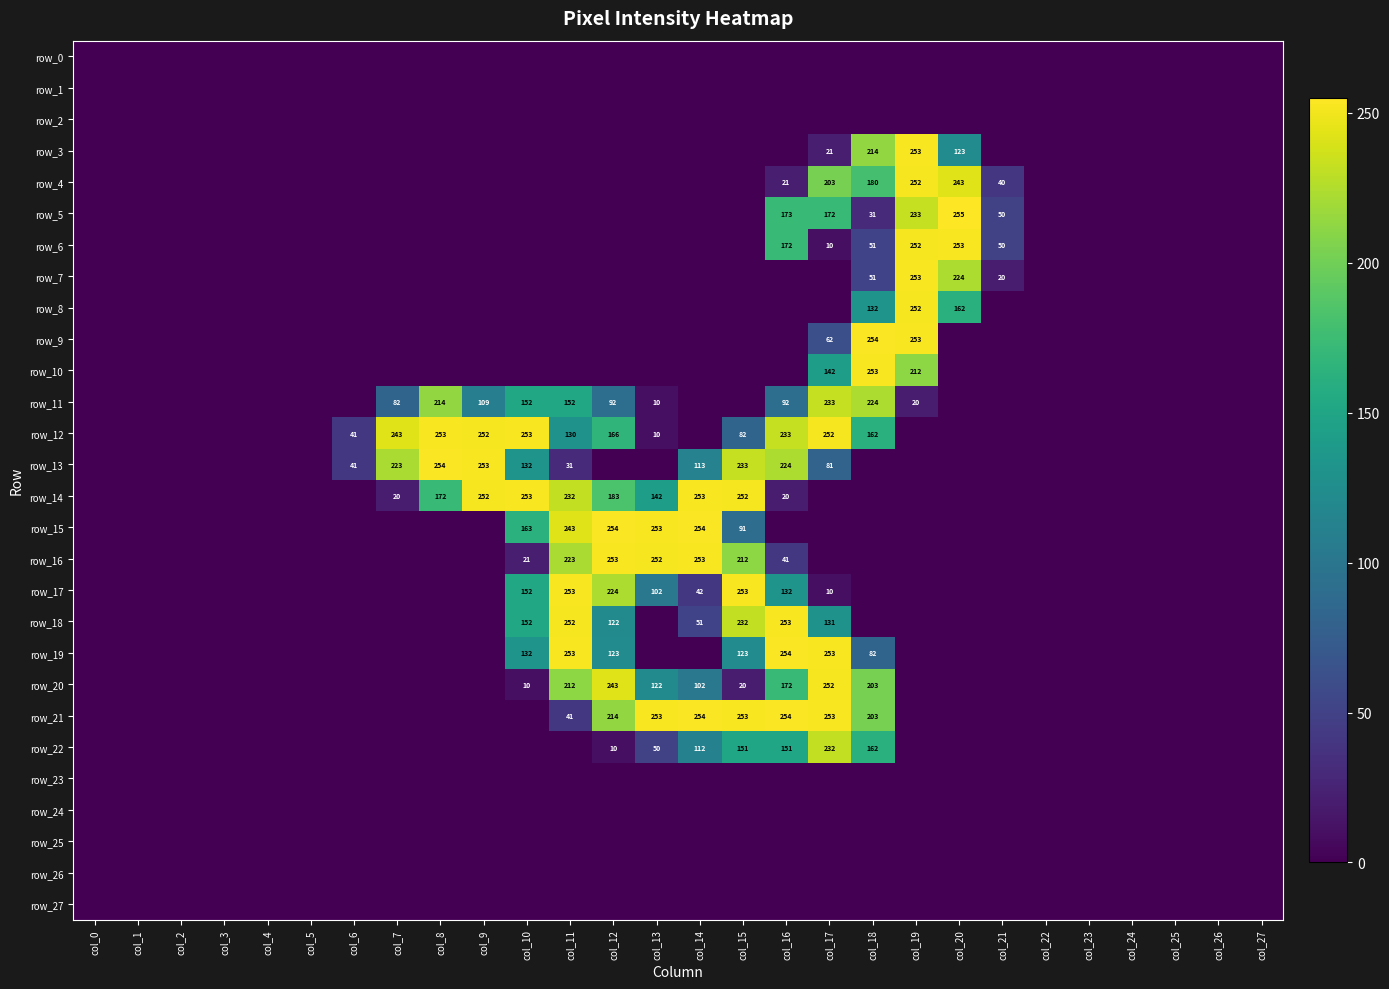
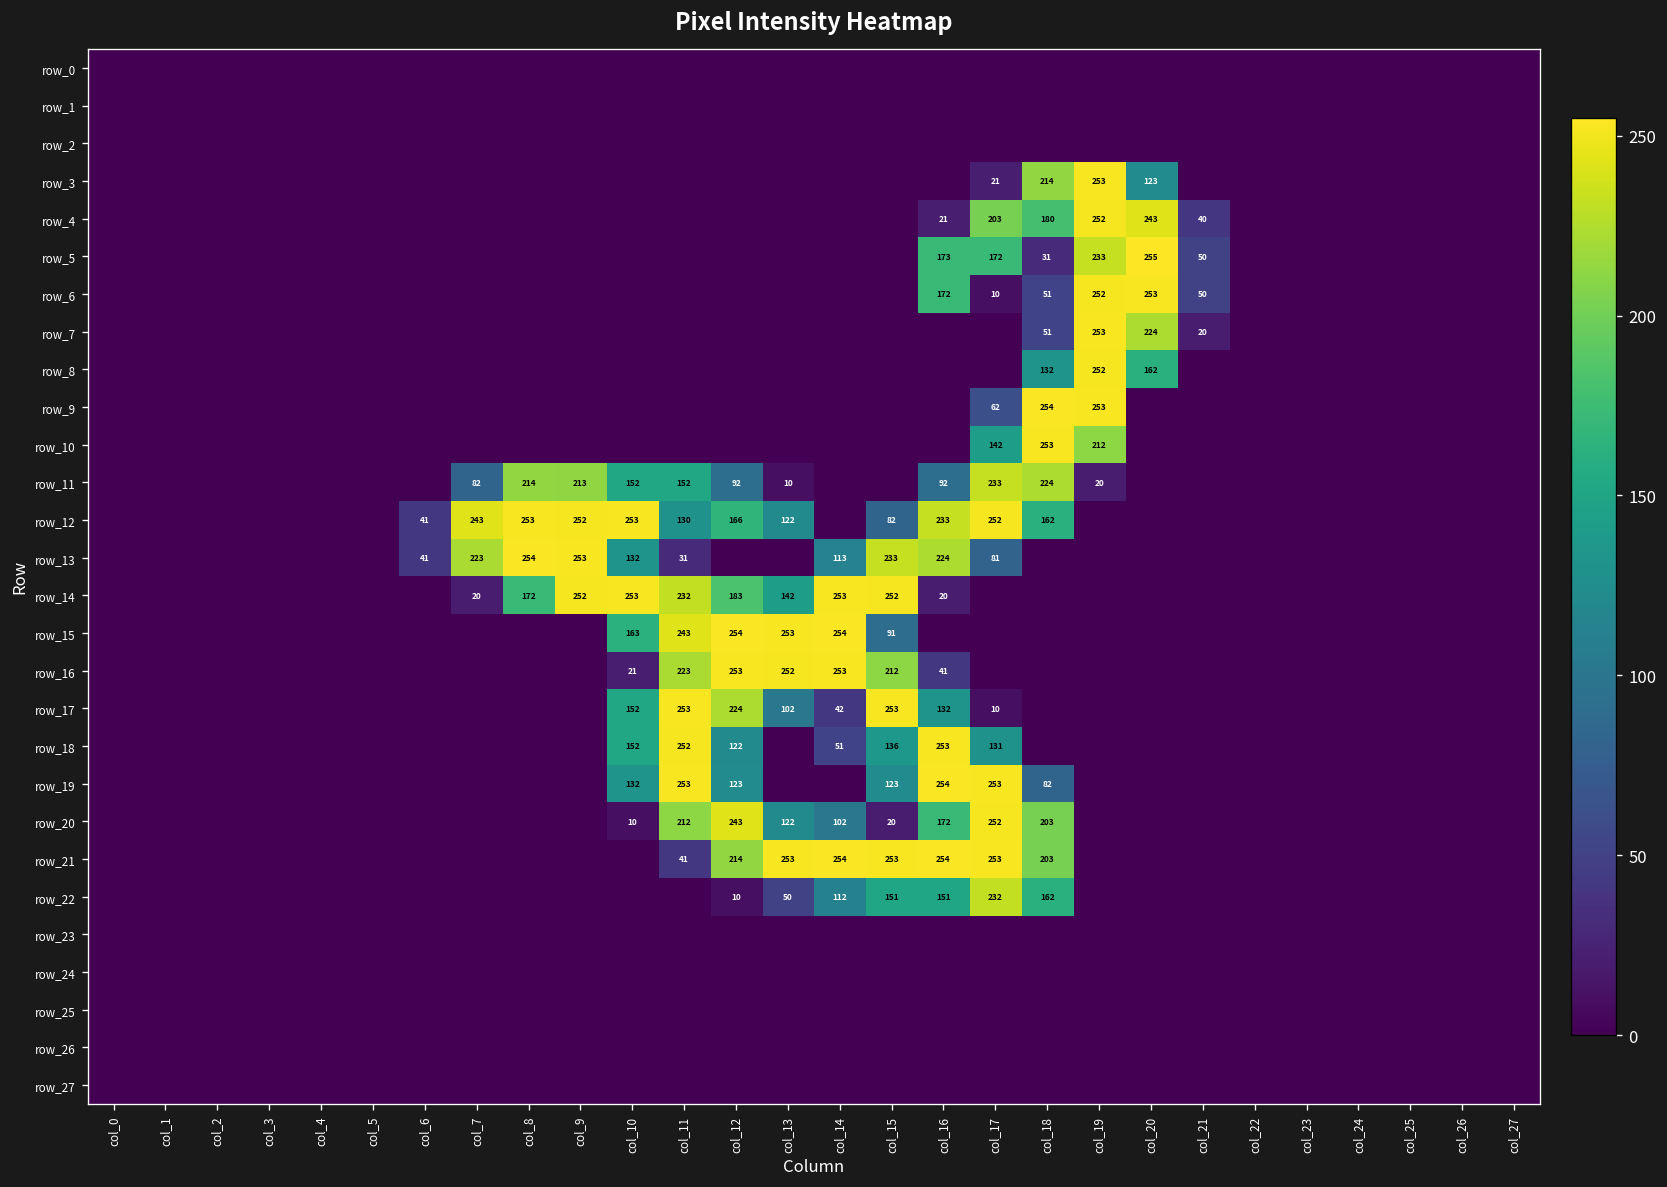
row_11, col_9: 109 -> 213
row_12, col_13: 10 -> 122
row_18, col_15: 232 -> 136
